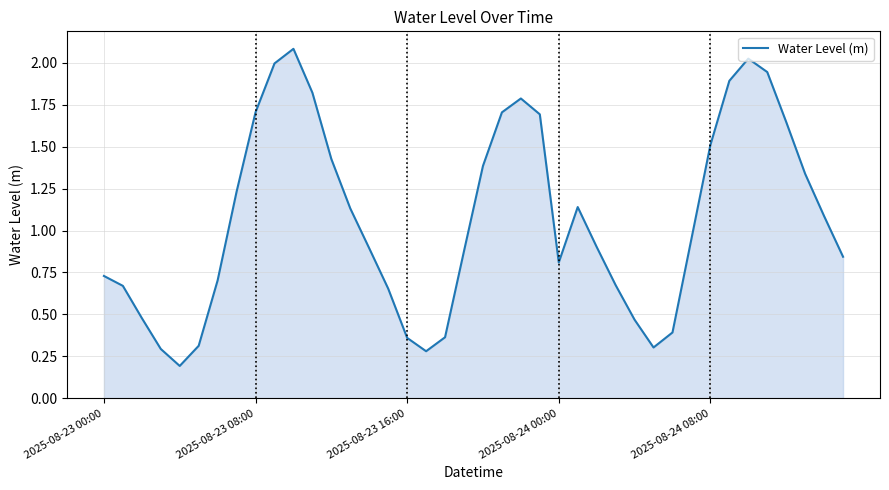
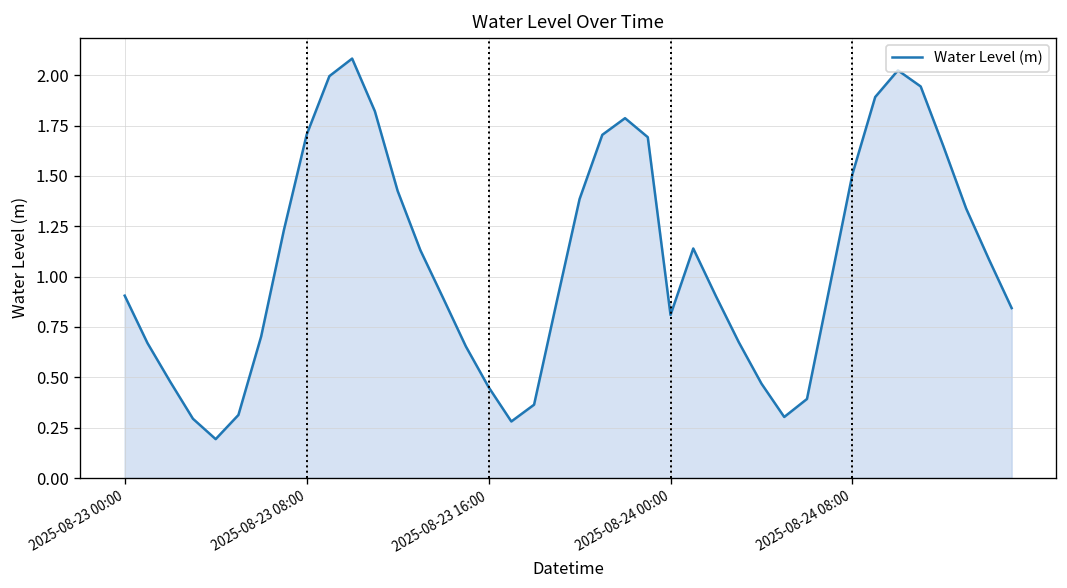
2025-08-23 00:00: 0.73 -> 0.91
2025-08-23 16:00: 0.36 -> 0.45
